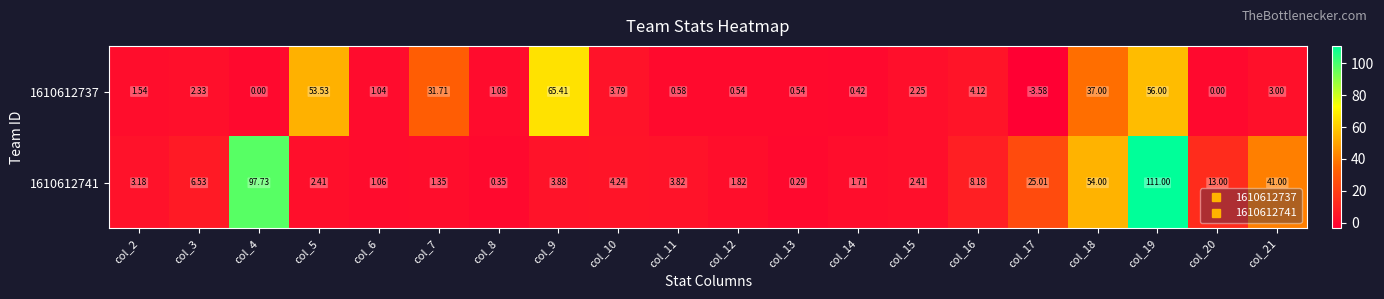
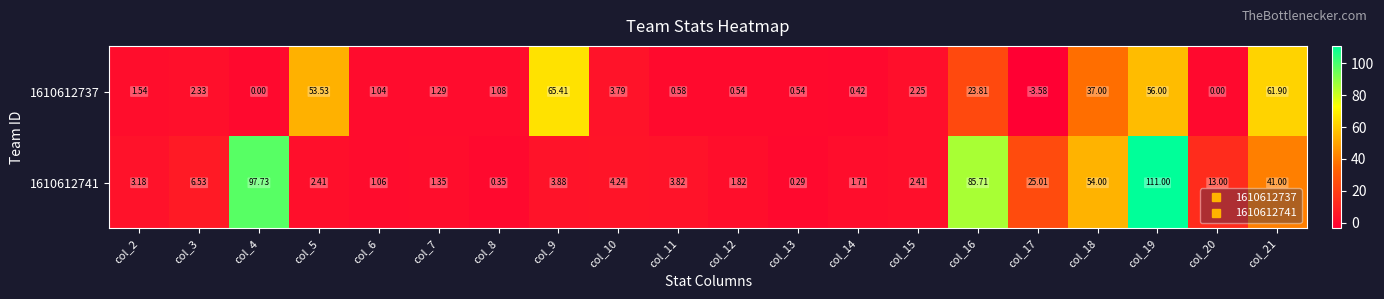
1610612737, col_7: 31.71 -> 1.29
1610612737, col_16: 4.12 -> 23.81
1610612737, col_21: 3.00 -> 61.90
1610612741, col_16: 8.18 -> 85.71
